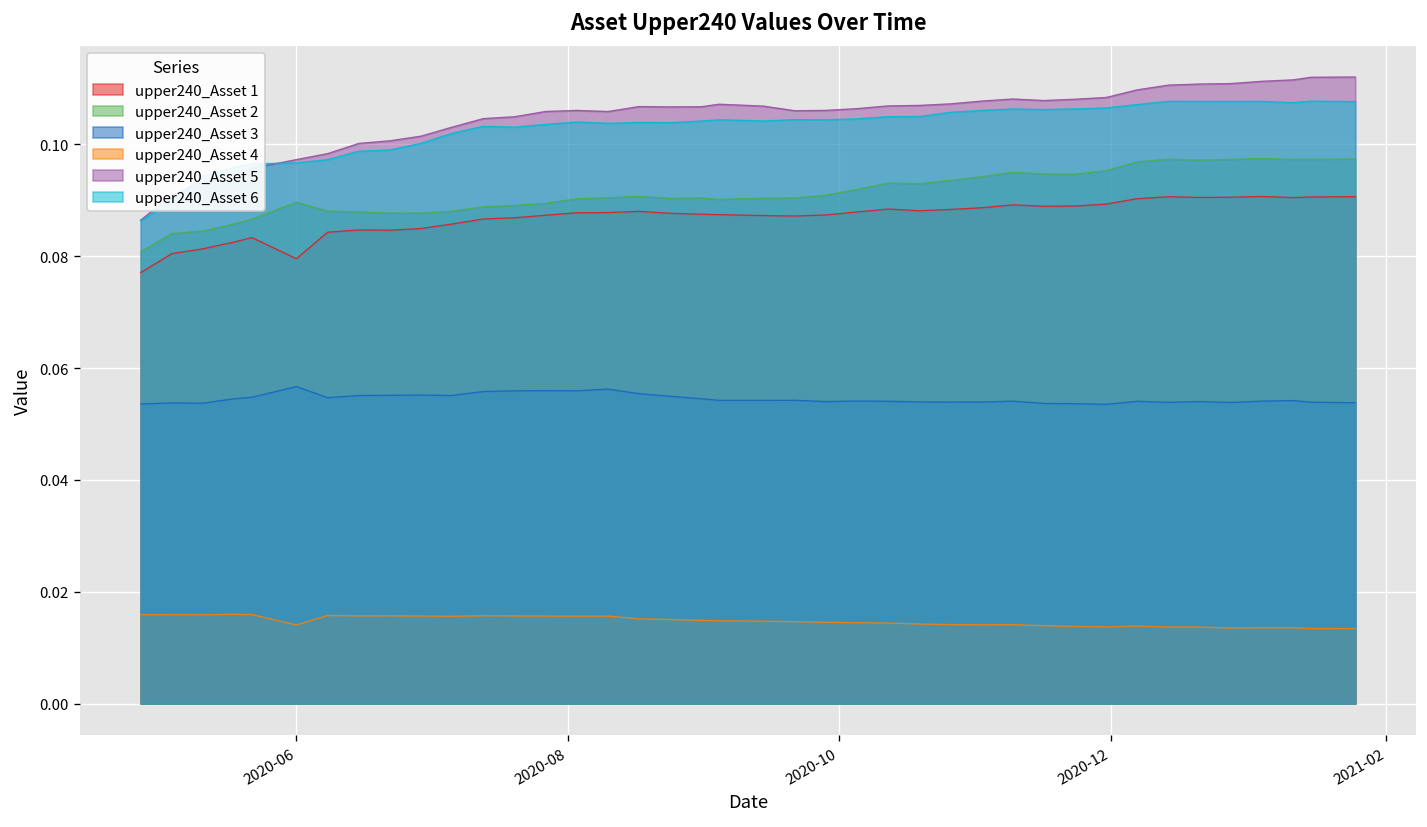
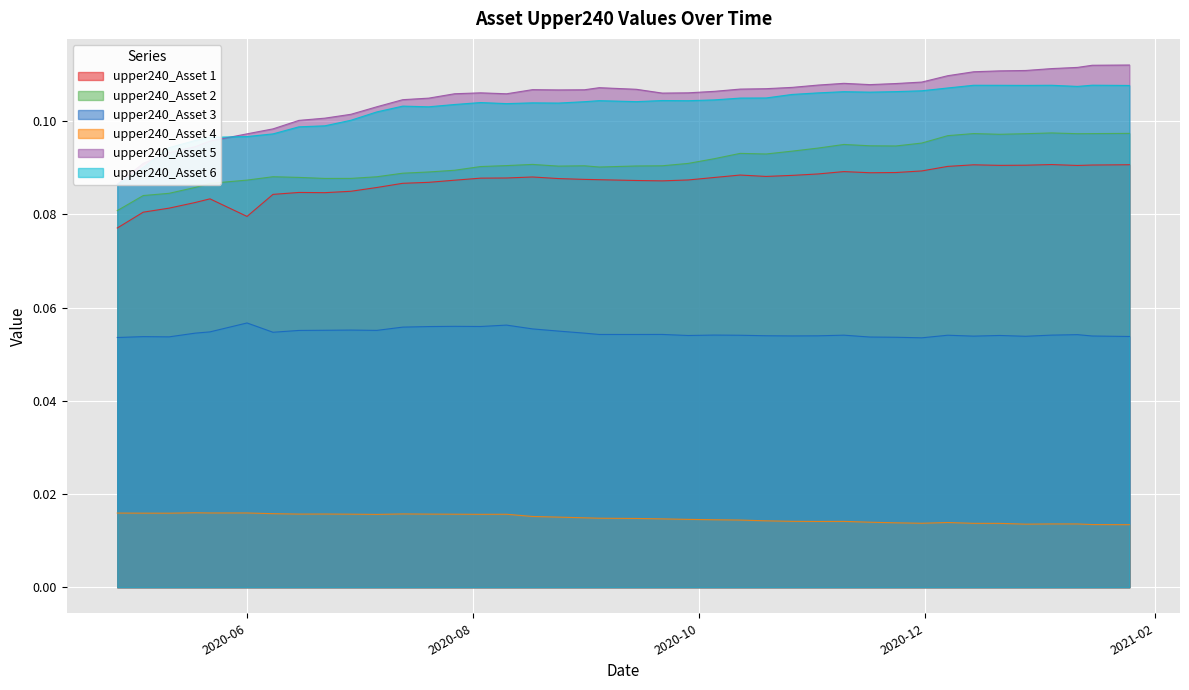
upper240_Asset 2, 2020-06: 0.090 -> 0.087
upper240_Asset 4, 2020-06: 0.014 -> 0.016
